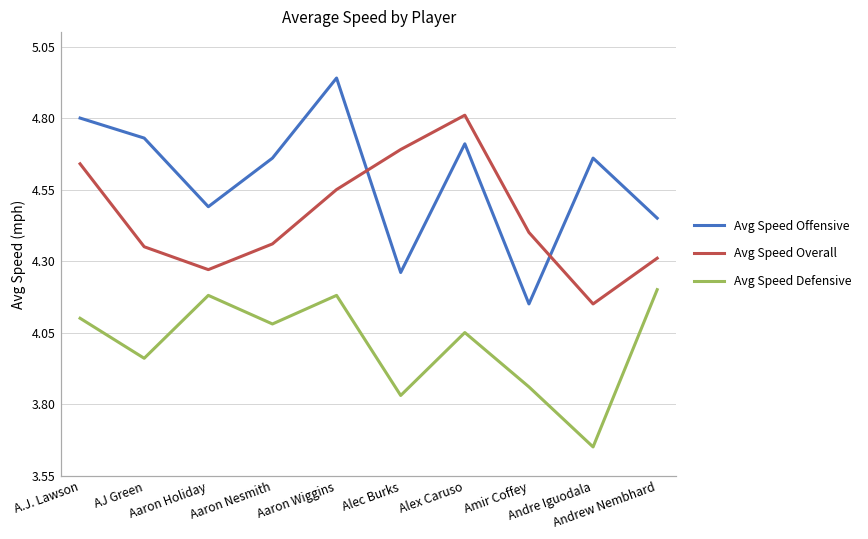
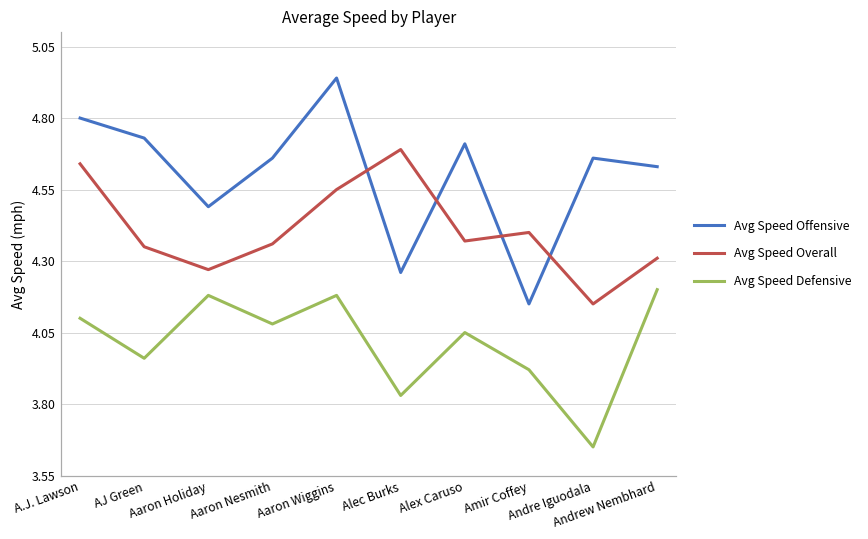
Avg Speed Overall, Alex Caruso: 4.81 -> 4.37
Avg Speed Defensive, Amir Coffey: 3.86 -> 3.92
Avg Speed Offensive, Andrew Nembhard: 4.45 -> 4.63
